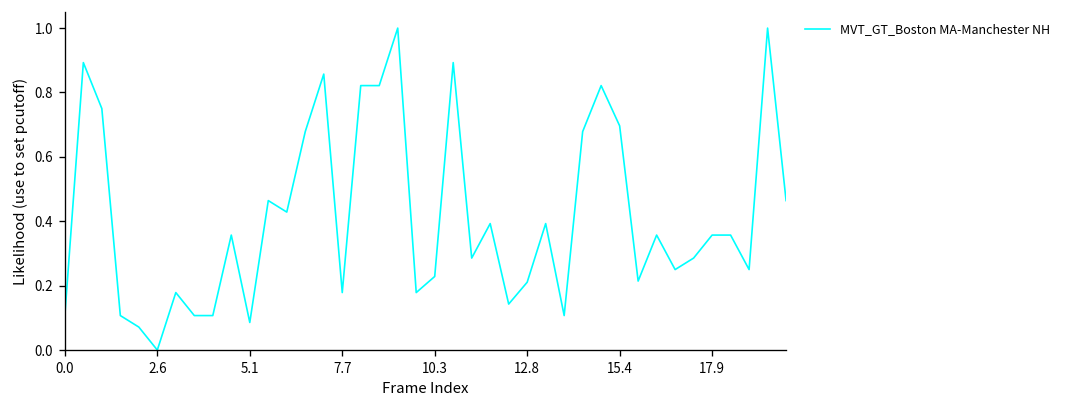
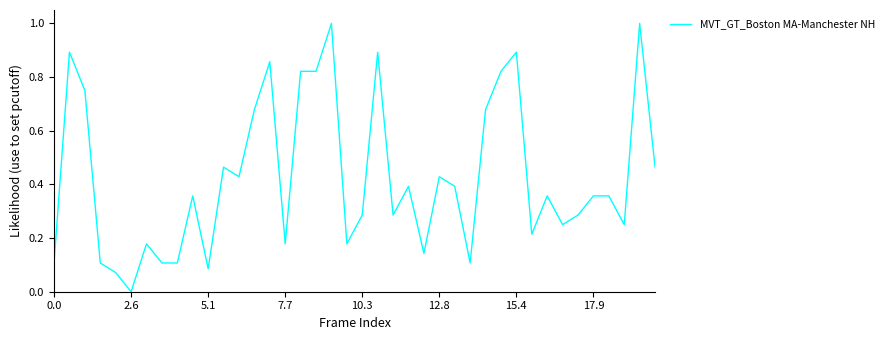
10.3: 0.23 -> 0.29
12.8: 0.21 -> 0.43
15.4: 0.70 -> 0.89
